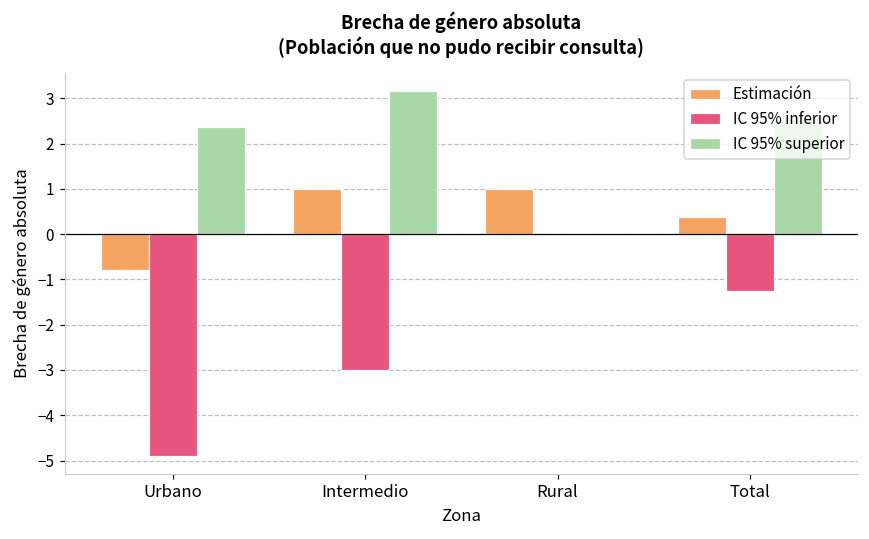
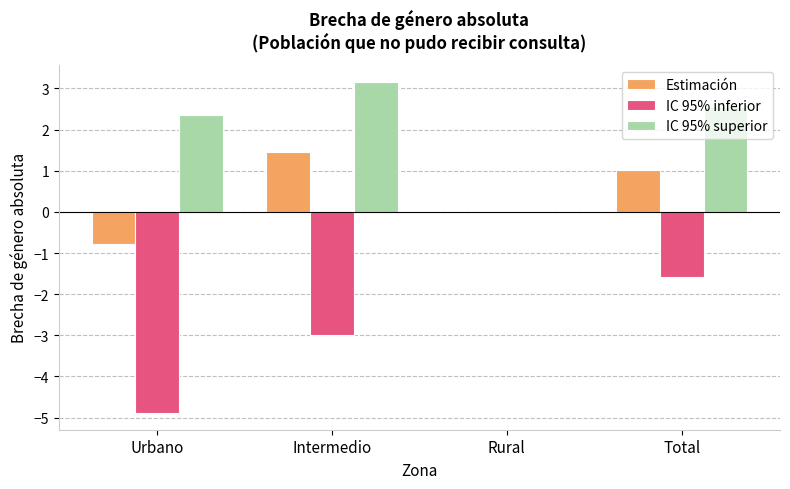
Estimación, Intermedio: 1.0 -> 1.5
Estimación, Rural: 1 -> 0
Estimación, Total: 0.4 -> 1.0
IC 95% inferior, Total: -1.3 -> -1.6
